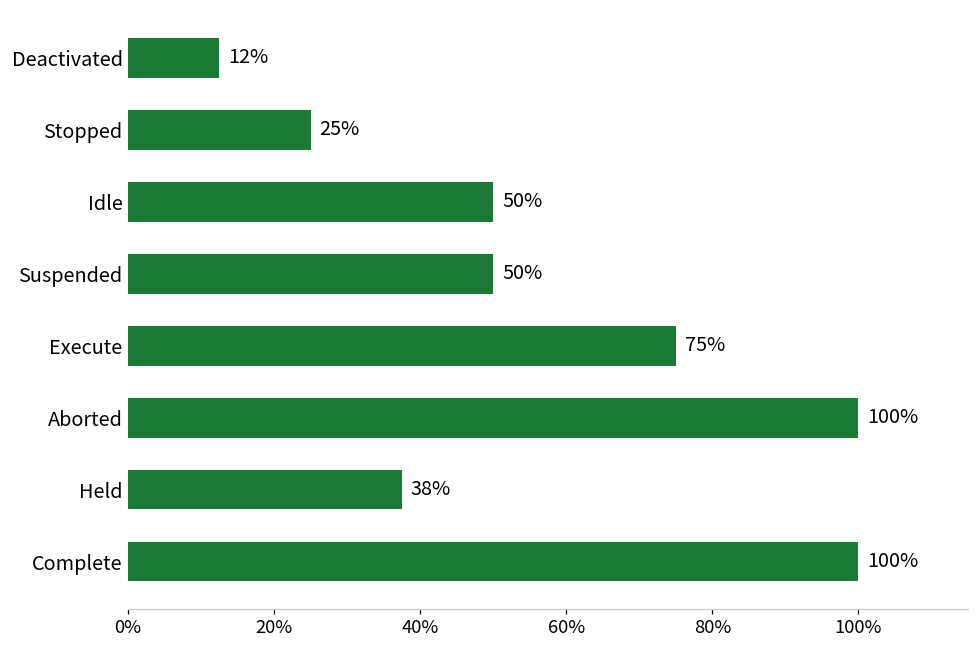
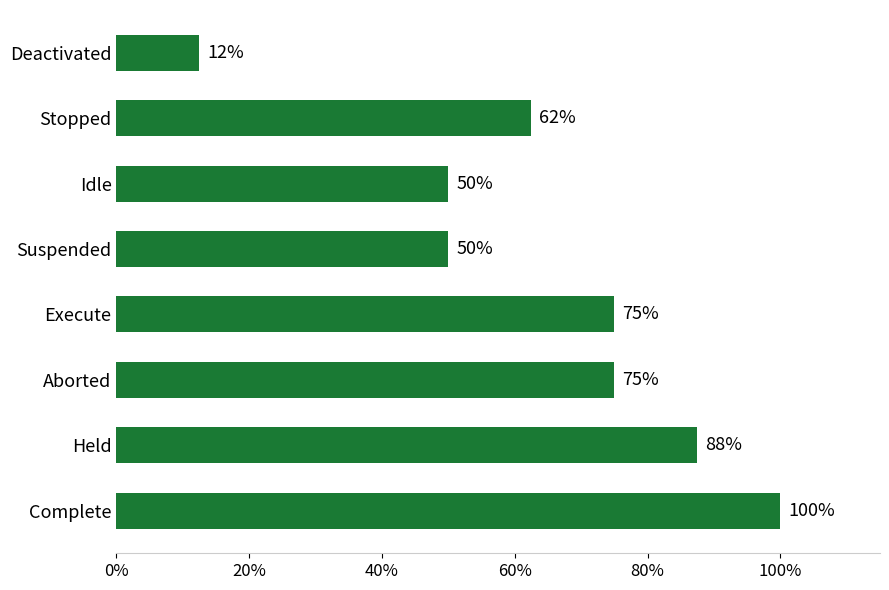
Stopped: 25% -> 62%
Aborted: 100% -> 75%
Held: 38% -> 88%
